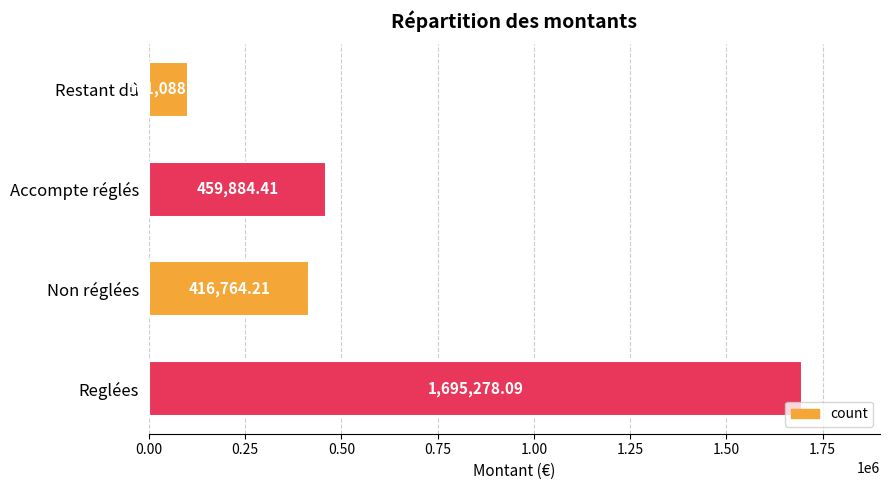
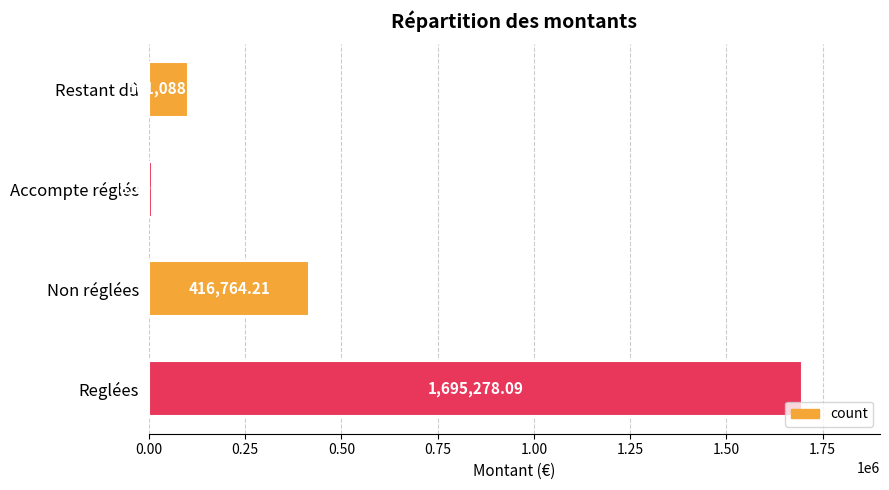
Accompte réglés: 460000 -> 10000
